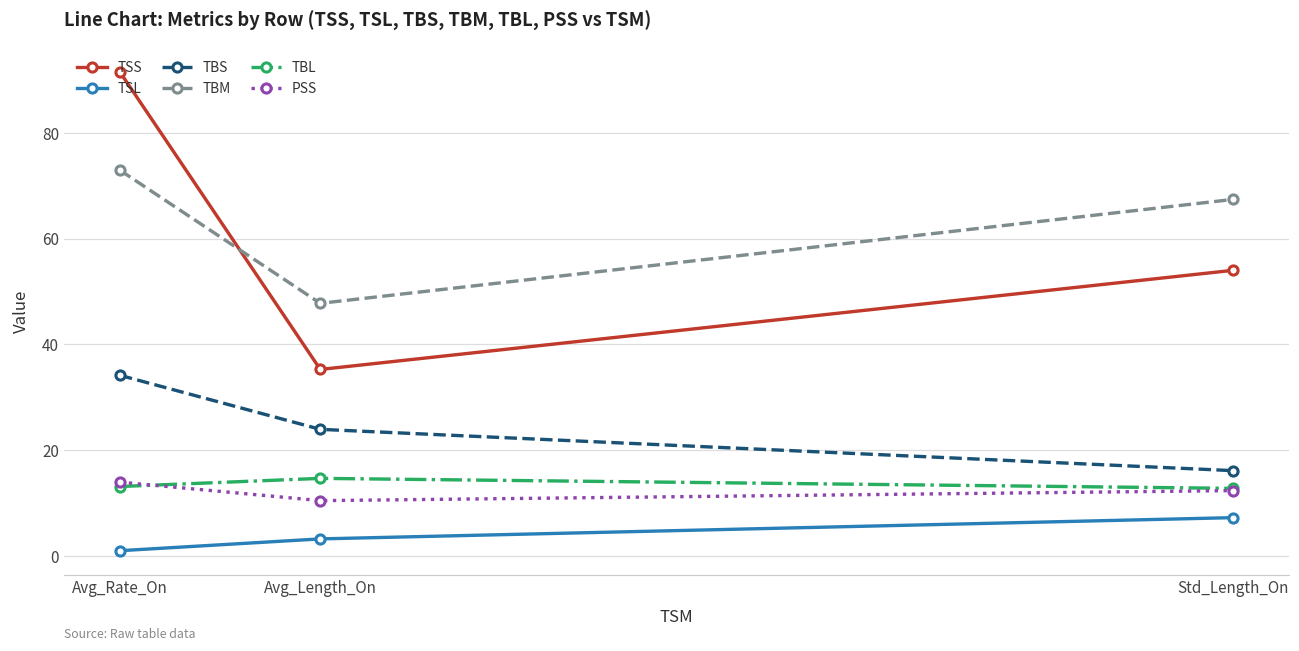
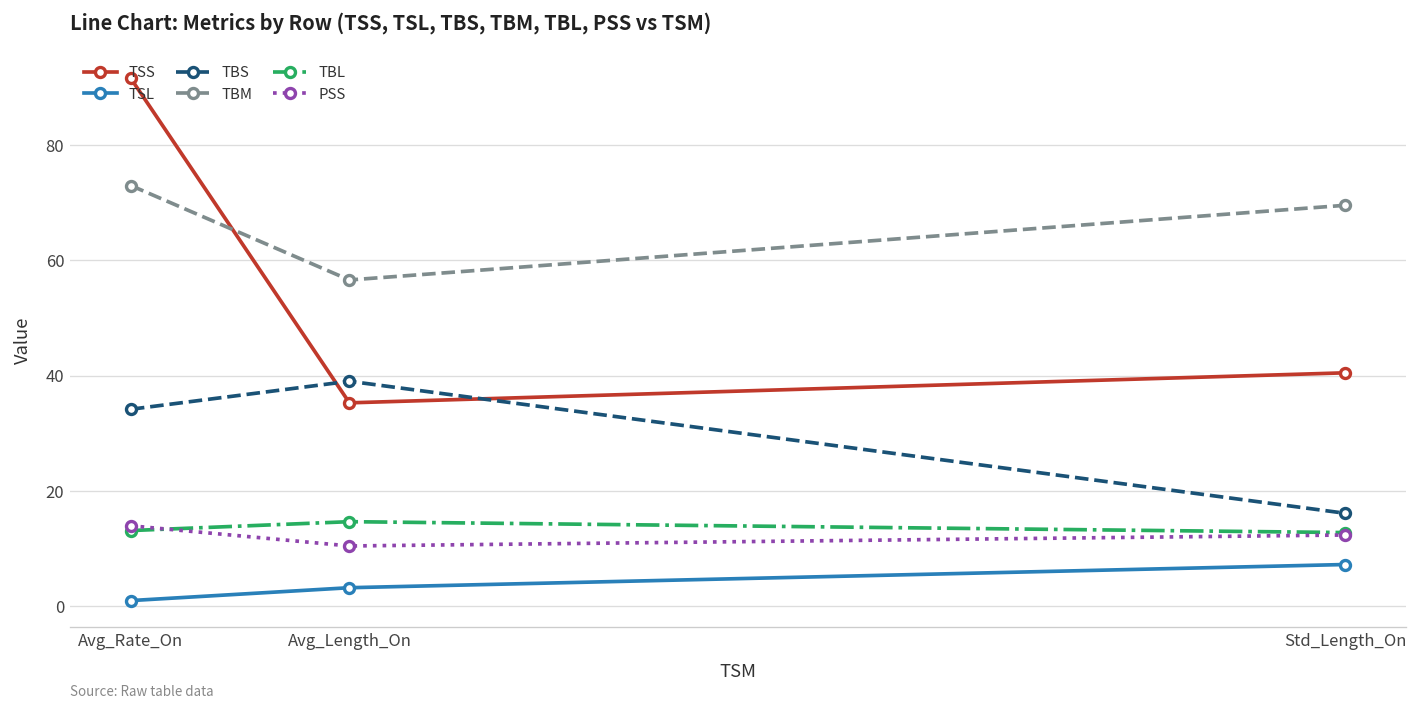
TBS, Avg_Length_On: 24 -> 39
TBM, Avg_Length_On: 48 -> 57
TSS, Std_Length_On: 54 -> 40
TBM, Std_Length_On: 67 -> 70
